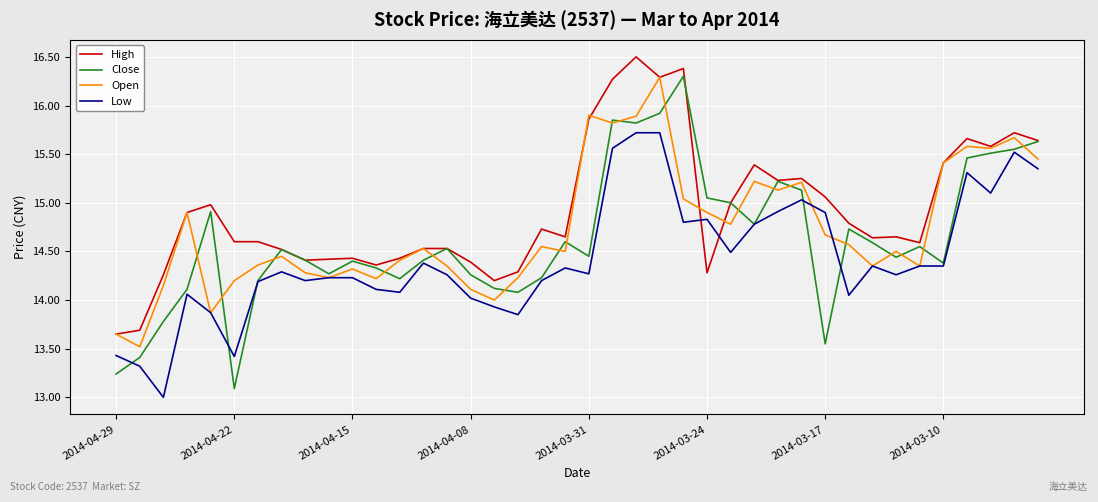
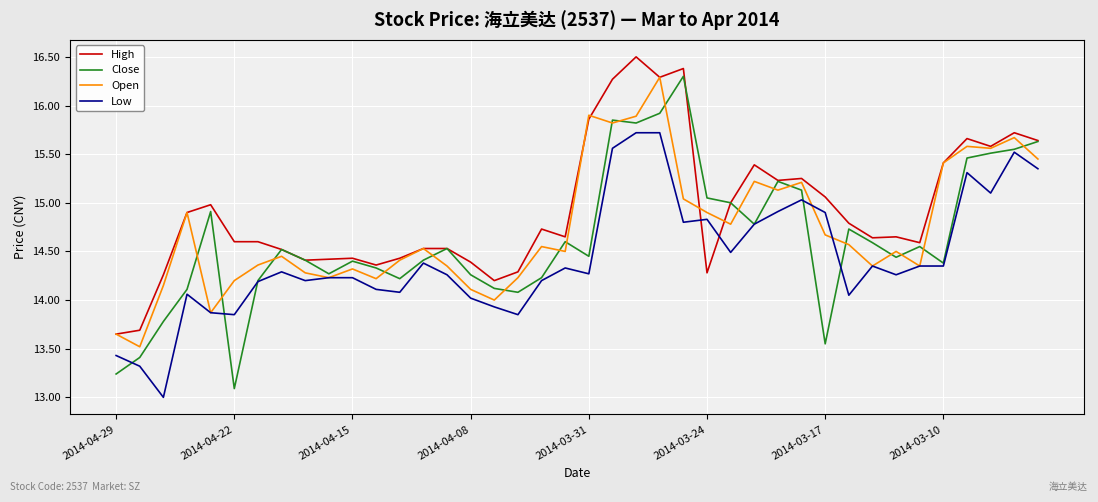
Low, 2014-04-22: 13.4 -> 13.9
